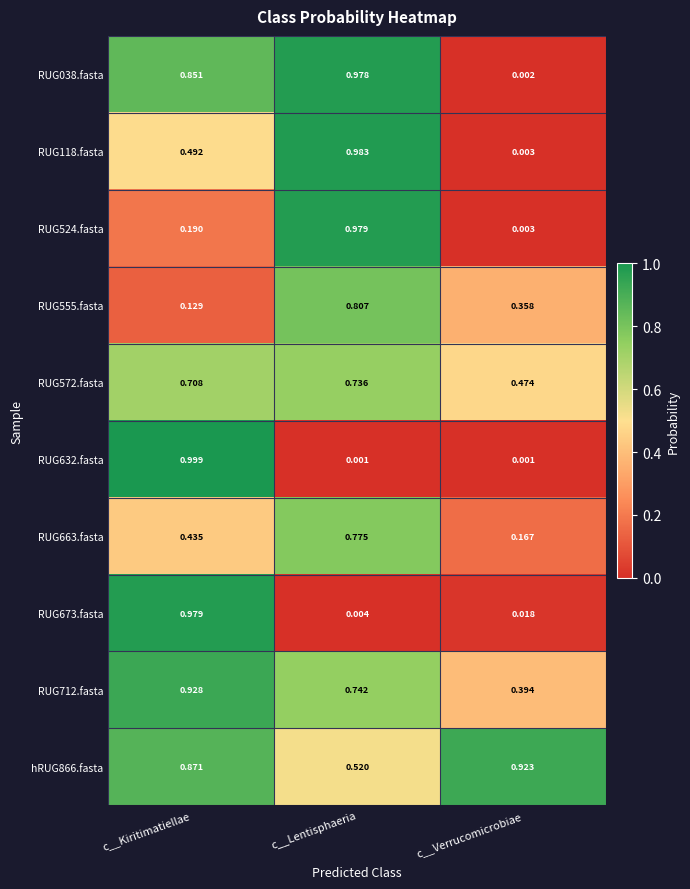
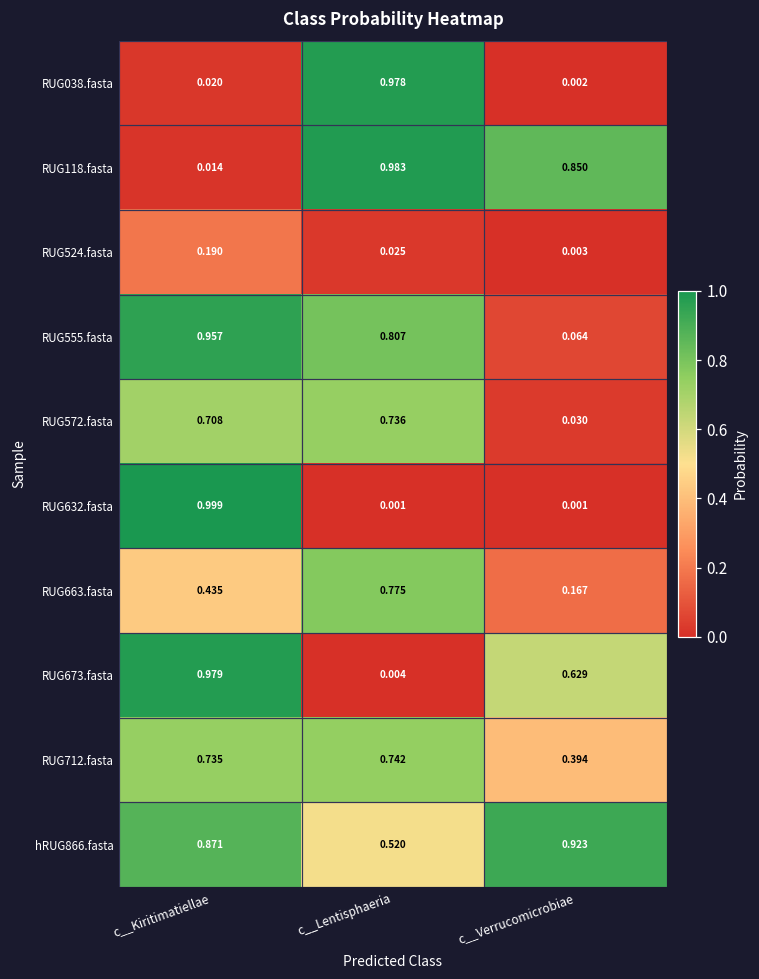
RUG038.fasta, c__Kiritimatiellae: 0.851 -> 0.020
RUG118.fasta, c__Kiritimatiellae: 0.492 -> 0.014
RUG118.fasta, c__Verrucomicrobiae: 0.003 -> 0.850
RUG524.fasta, c__Lentisphaeria: 0.979 -> 0.025
RUG555.fasta, c__Kiritimatiellae: 0.129 -> 0.957
RUG555.fasta, c__Verrucomicrobiae: 0.358 -> 0.064
RUG572.fasta, c__Verrucomicrobiae: 0.474 -> 0.030
RUG673.fasta, c__Verrucomicrobiae: 0.018 -> 0.629
RUG712.fasta, c__Kiritimatiellae: 0.928 -> 0.735
